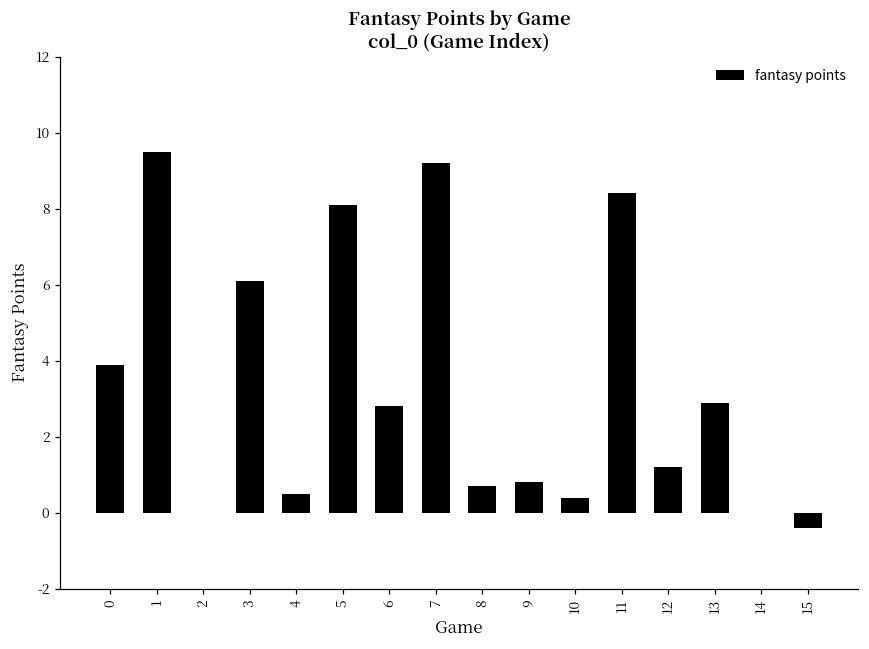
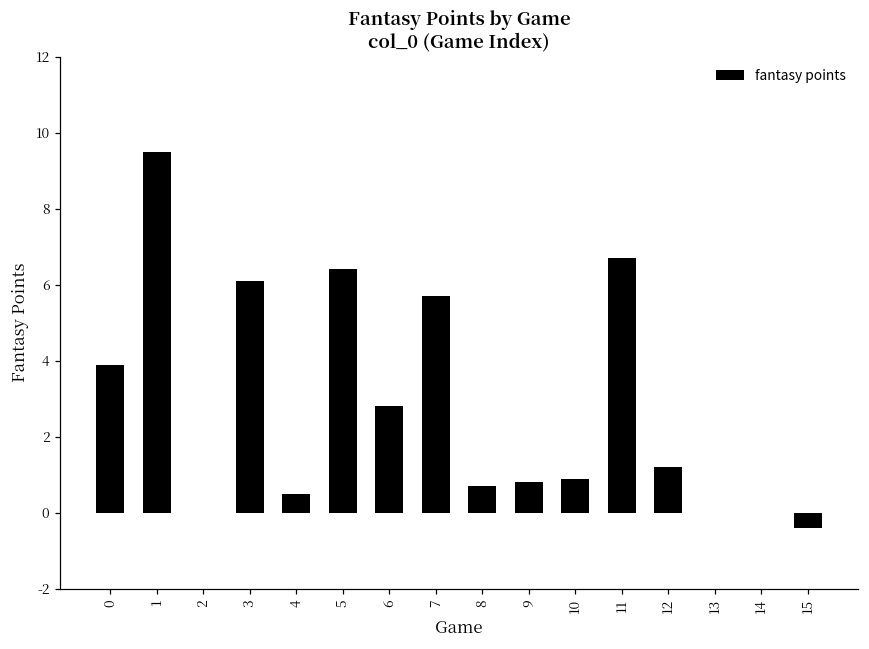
5: 8.1 -> 6.4
7: 9.2 -> 5.7
10: 0.4 -> 0.9
11: 8.4 -> 6.7
13: 2.9 -> 0.0
